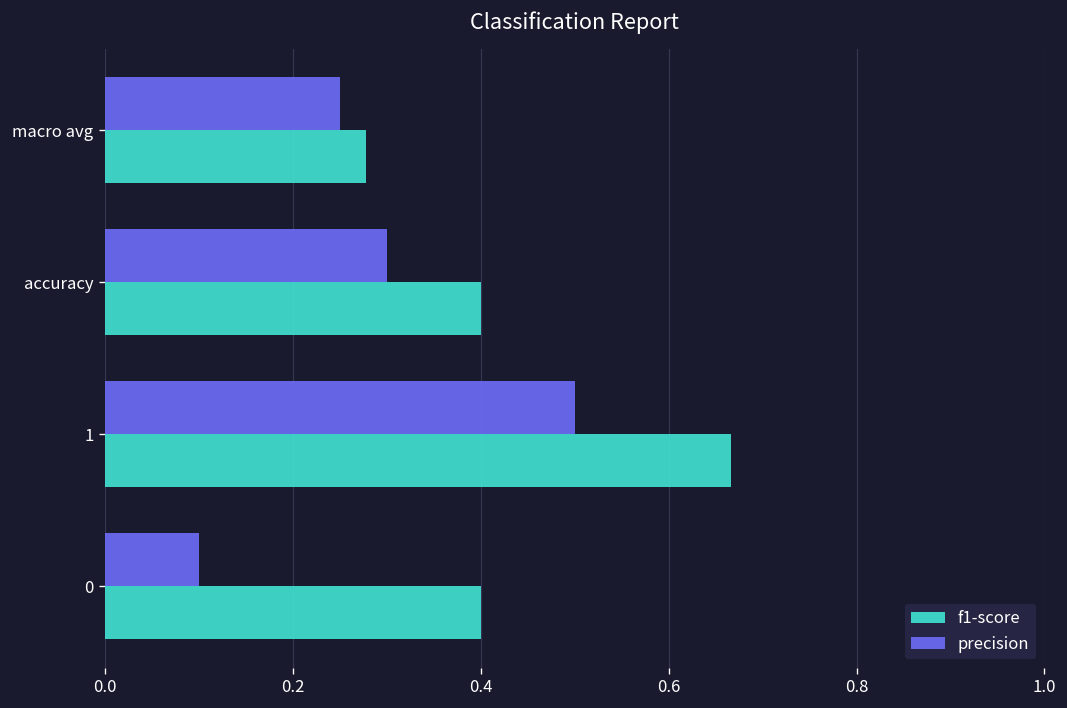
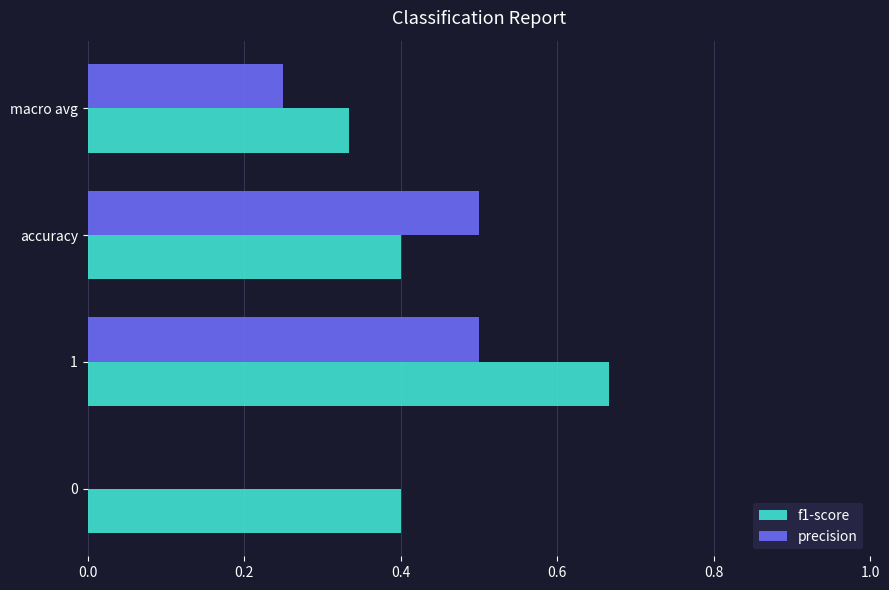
f1-score, macro avg: 0.28 -> 0.33
precision, accuracy: 0.3 -> 0.5
precision, 0: 0.1 -> 0.0
